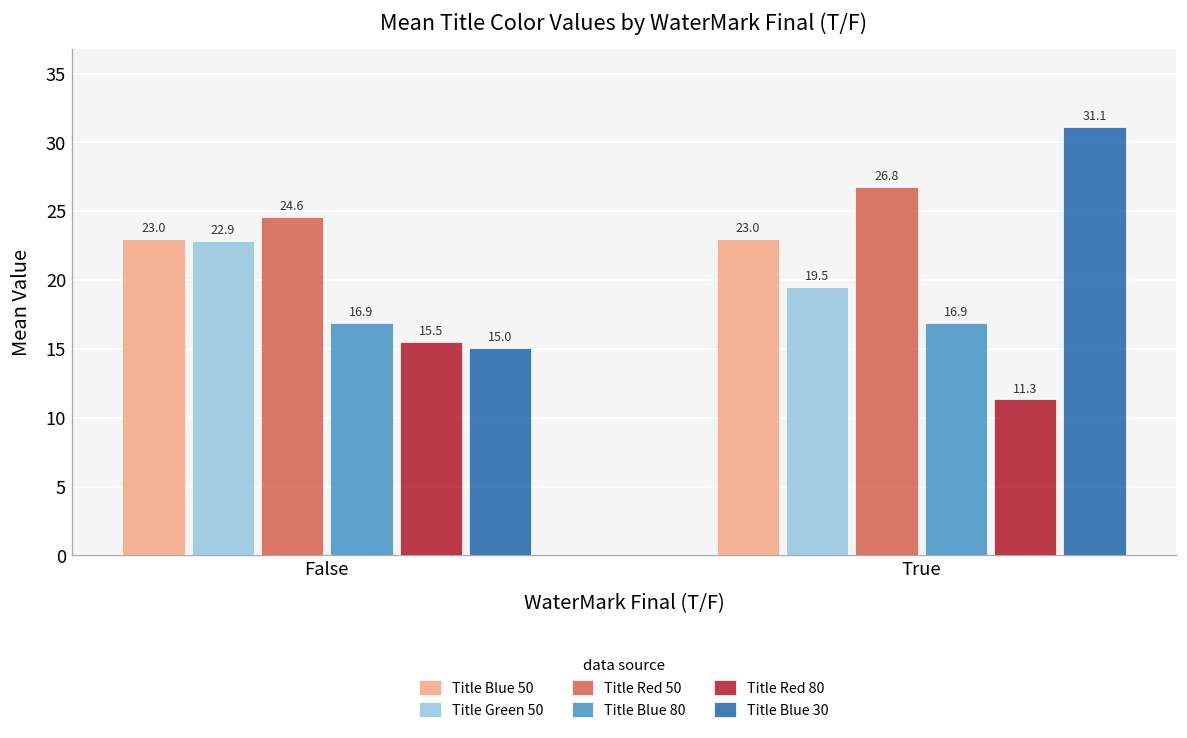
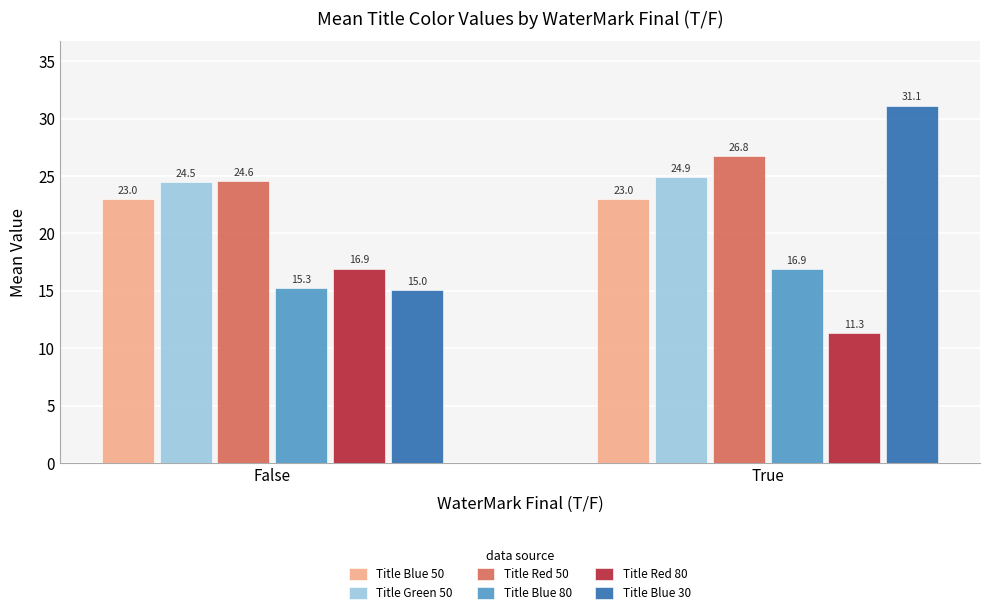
Title Green 50, False: 22.9 -> 24.5
Title Blue 80, False: 16.9 -> 15.3
Title Red 80, False: 15.5 -> 16.9
Title Green 50, True: 19.5 -> 24.9
